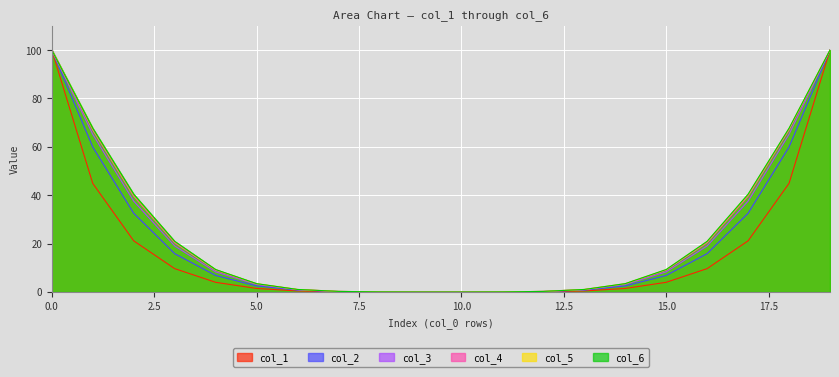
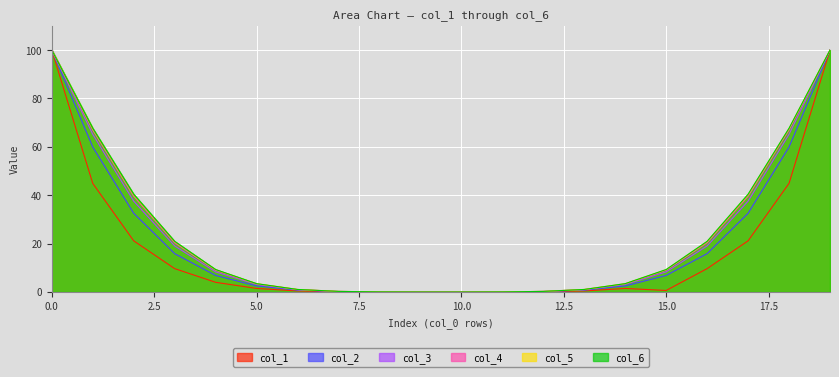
col_1, 15.0: 4 -> 1
